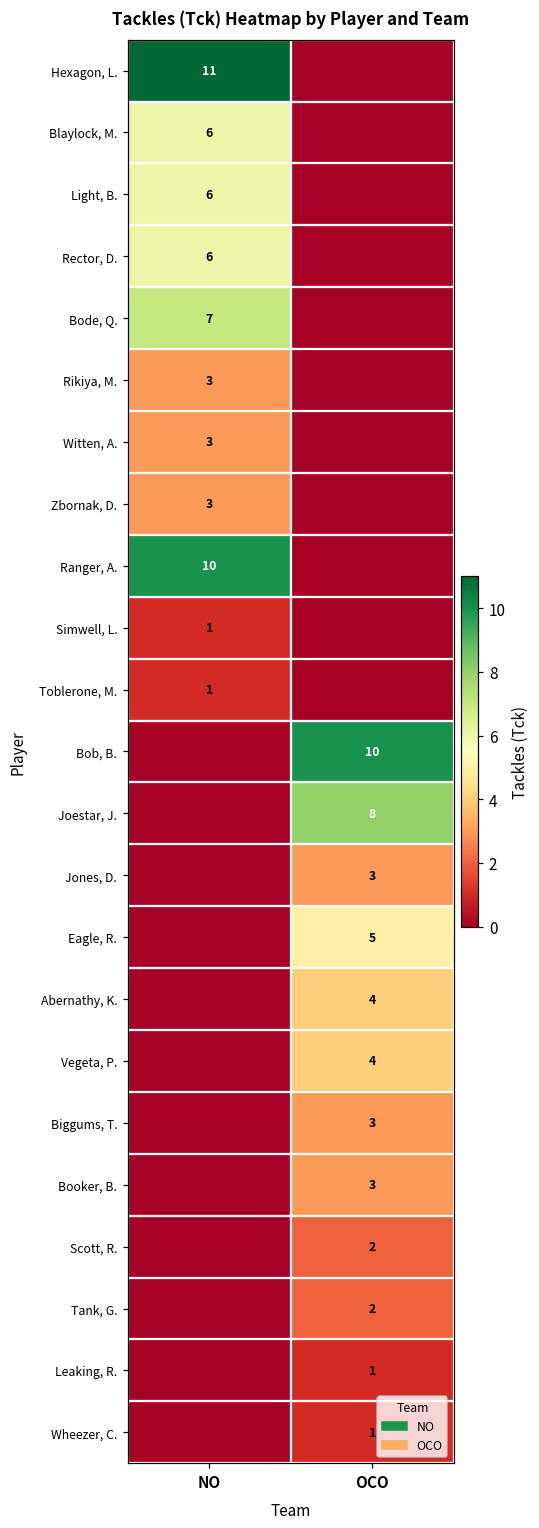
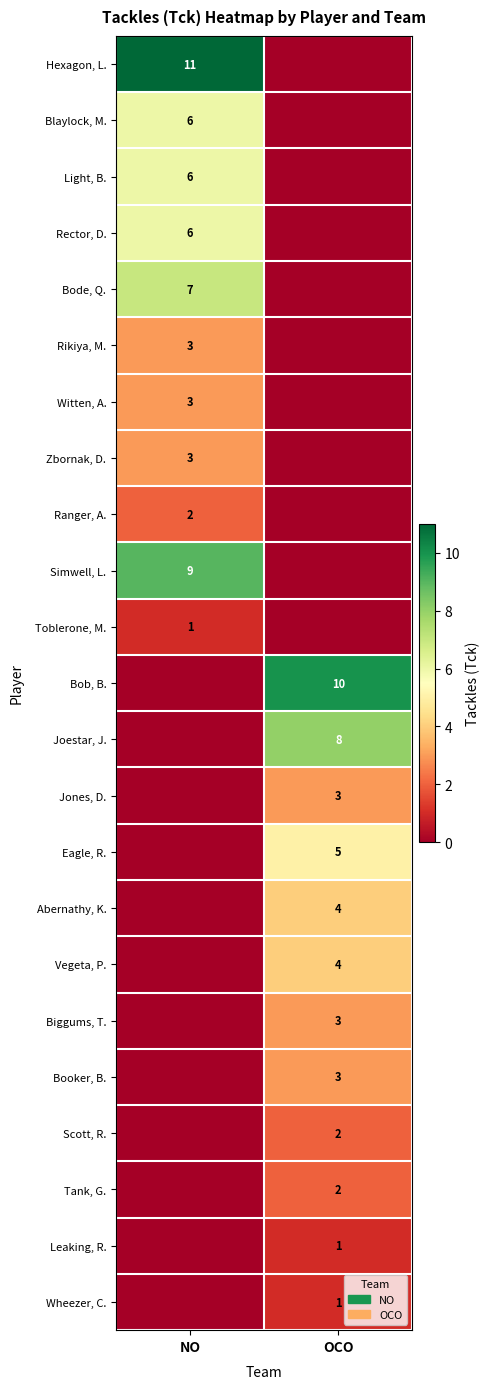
Ranger, A., NO: 10 -> 2
Simwell, L., NO: 1 -> 9
